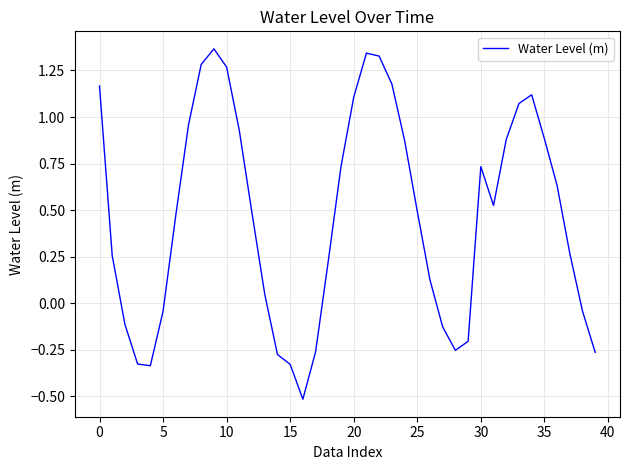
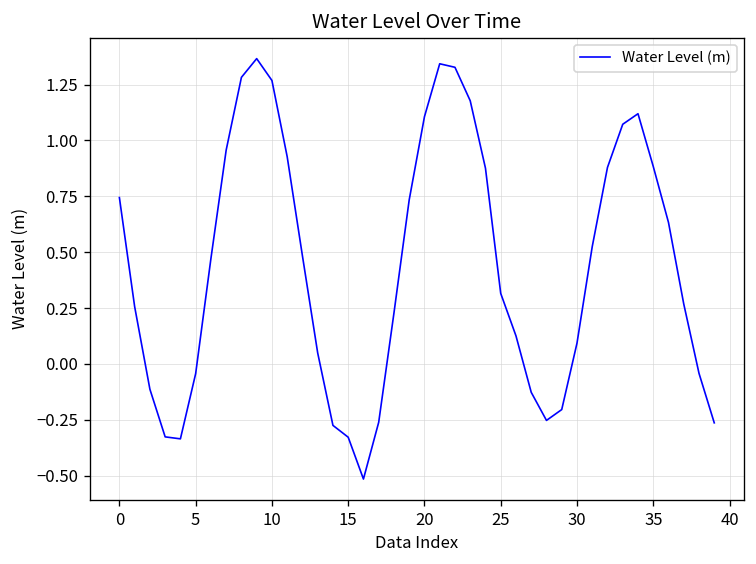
0: 1.17 -> 0.74
25: 0.49 -> 0.32
30: 0.73 -> 0.09
